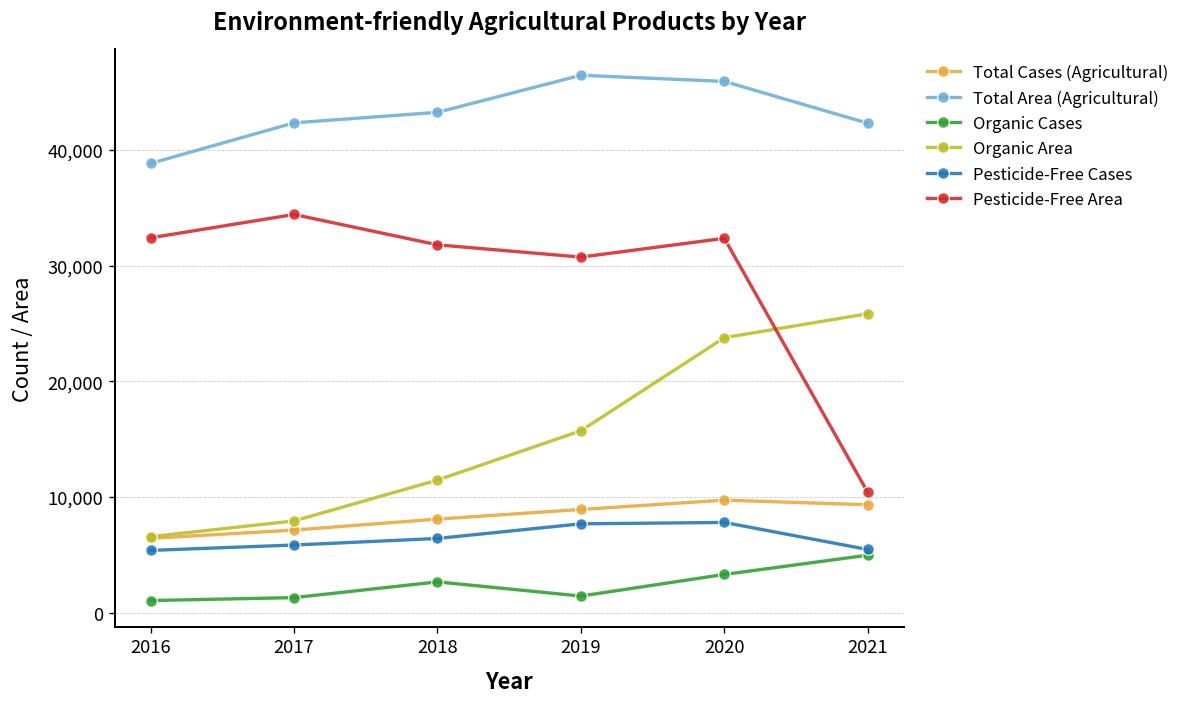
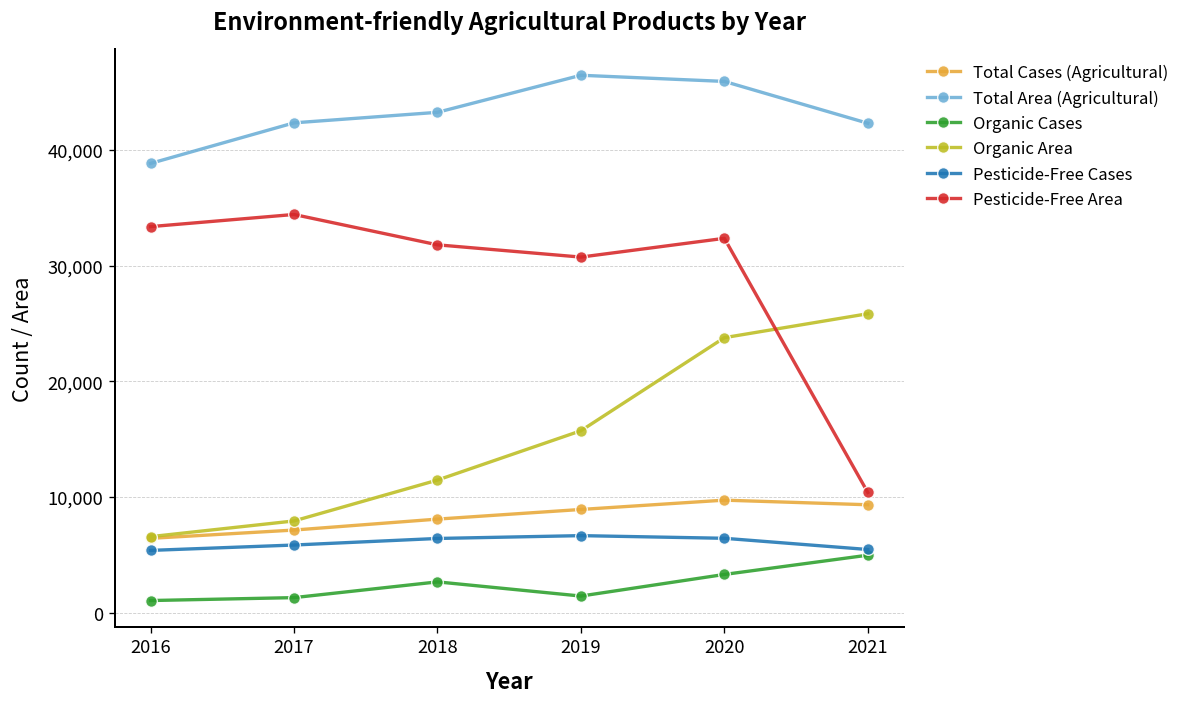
Pesticide-Free Area, 2016: 32,000 -> 33,000
Pesticide-Free Cases, 2019: 8,000 -> 7,000
Pesticide-Free Cases, 2020: 8,000 -> 6,000
